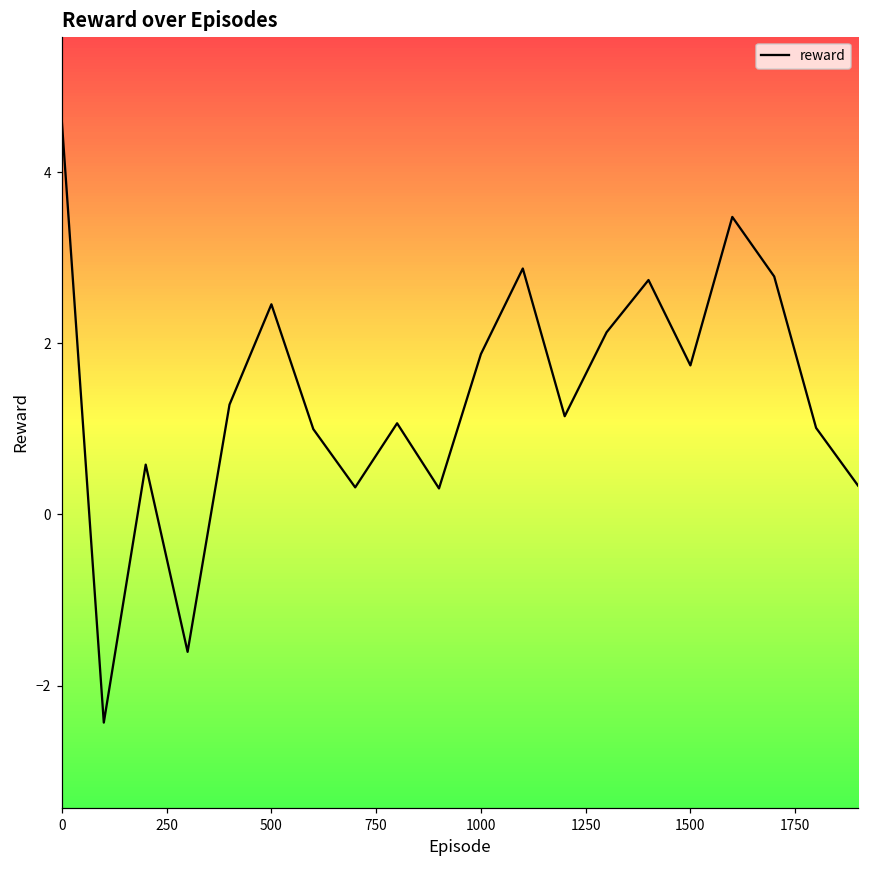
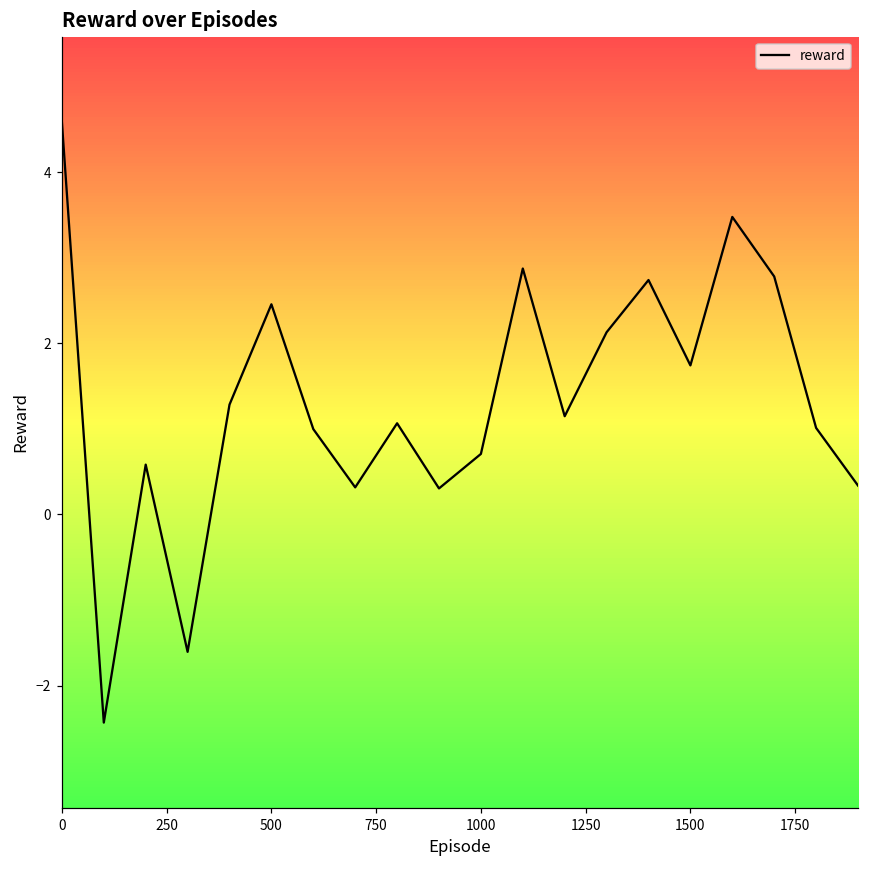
1000: 1.9 -> 0.7
